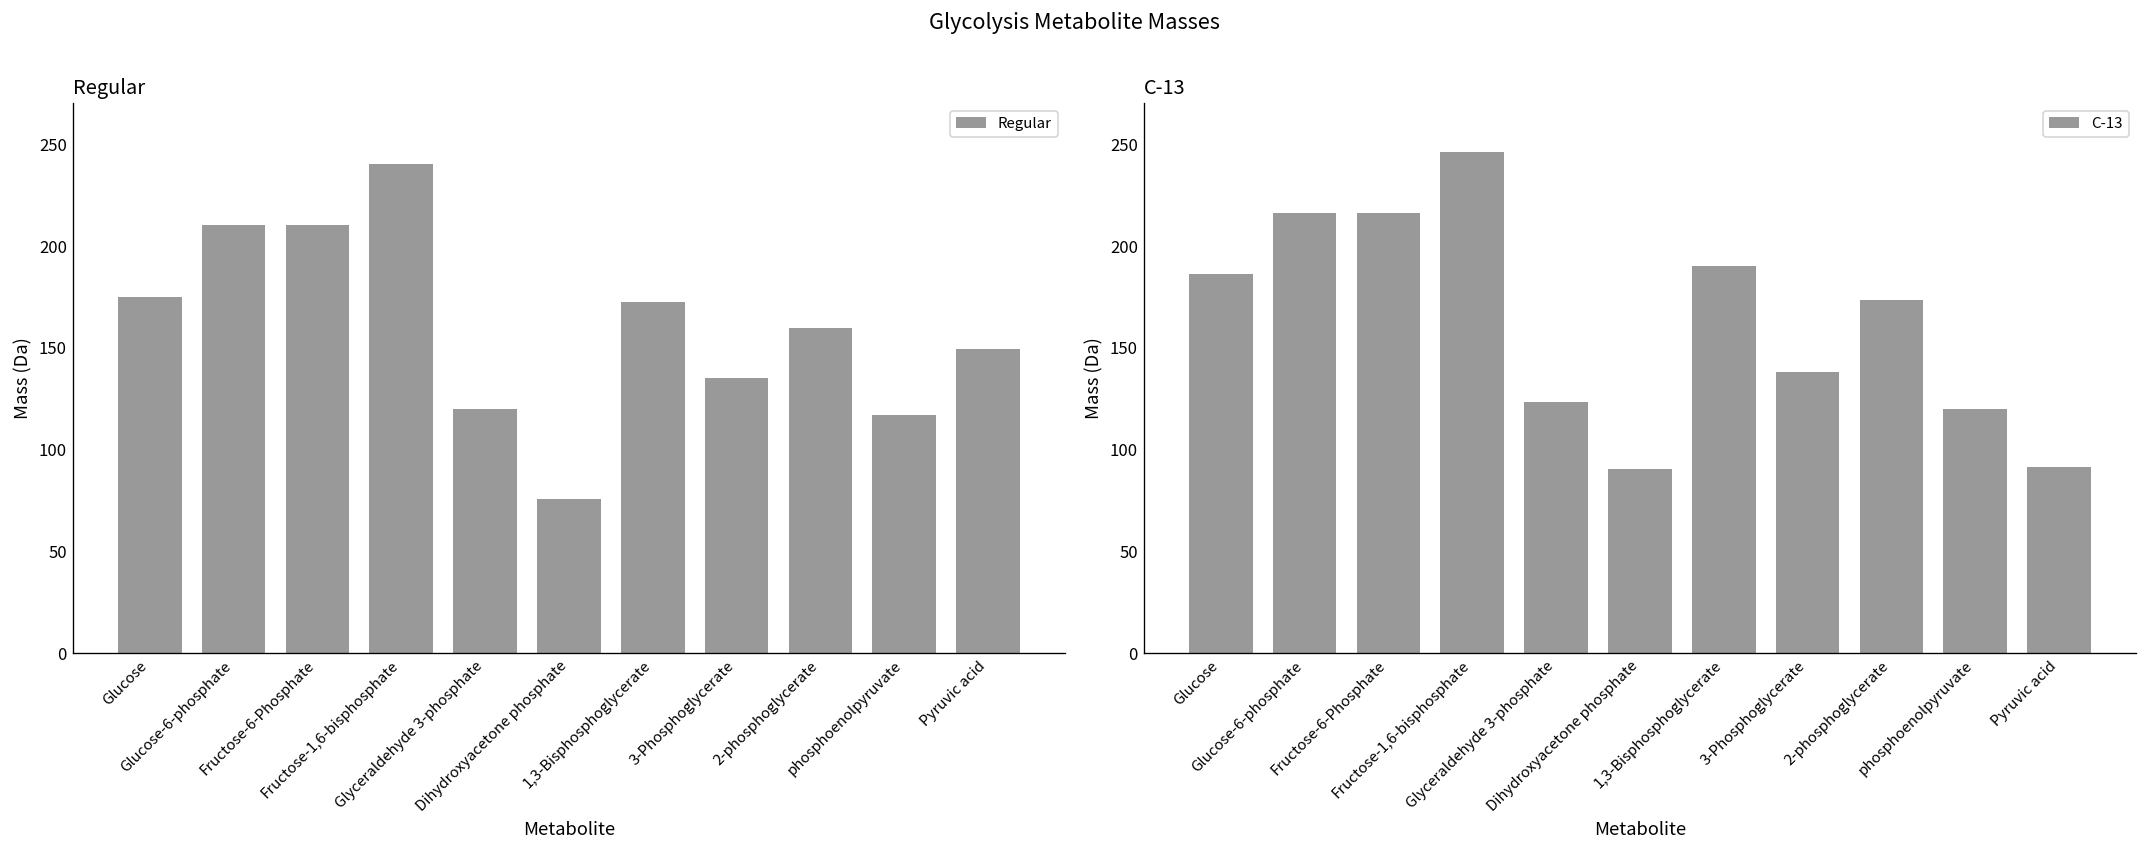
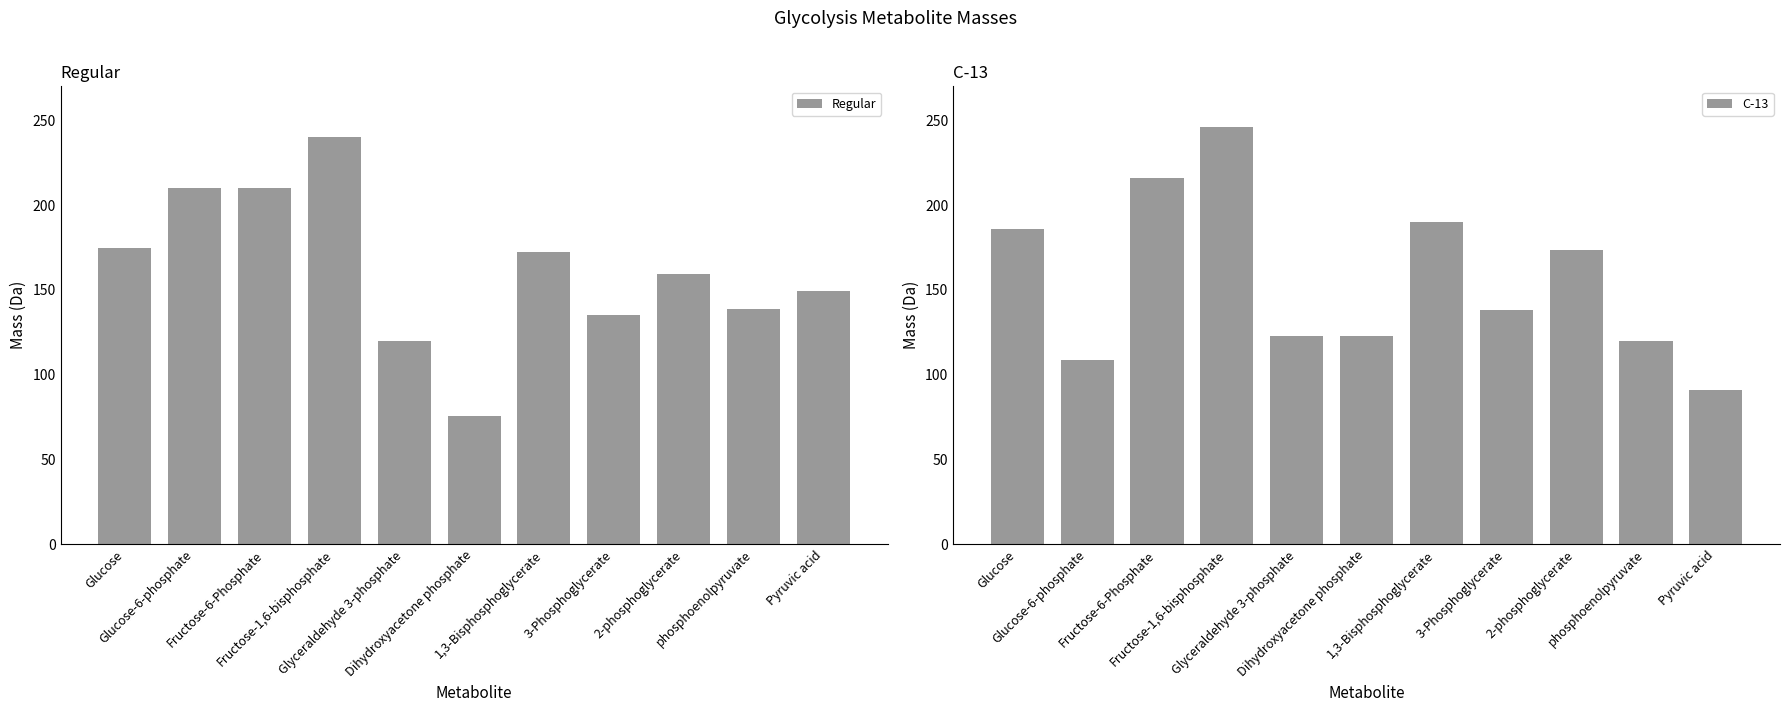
Regular, phosphoenolpyruvate: 117 -> 139
C-13, Glucose-6-phosphate: 216 -> 109
C-13, Dihydroxyacetone phosphate: 90 -> 123
